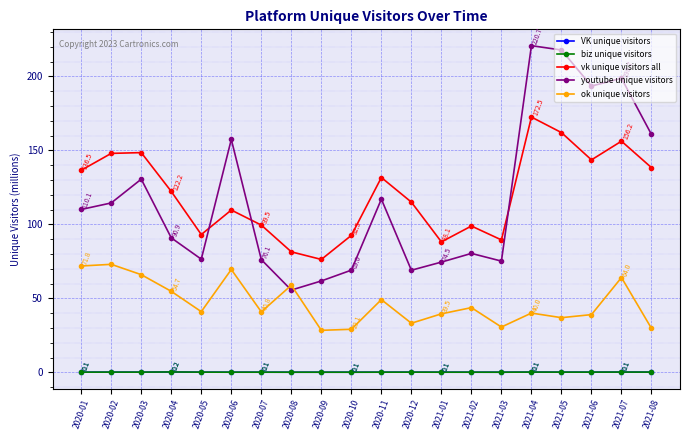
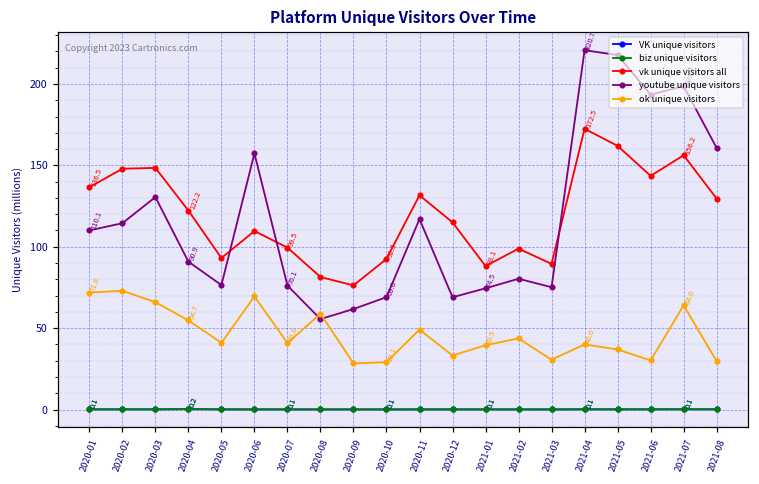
ok unique visitors, 2021-06: 39 -> 30
vk unique visitors all, 2021-08: 138 -> 130
